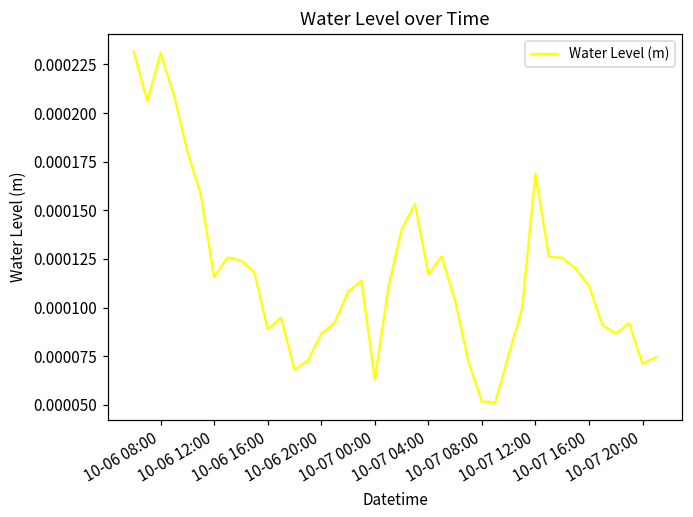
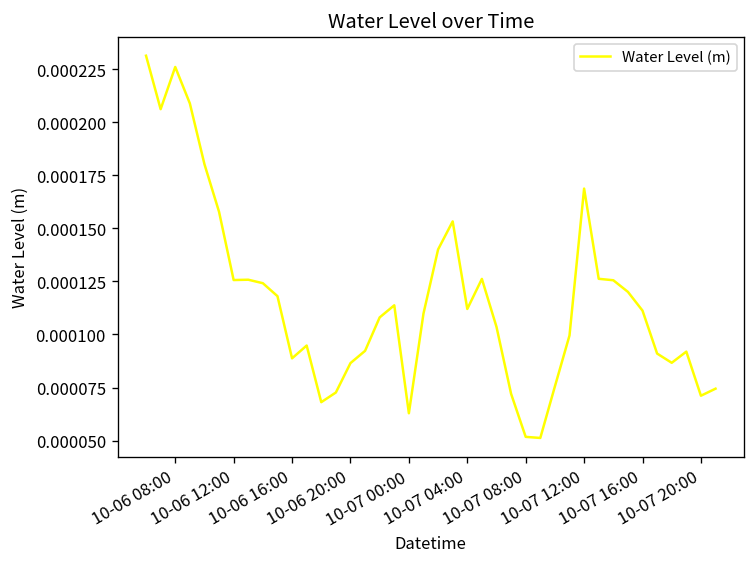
10-06 08:00: 0.000231 -> 0.000226
10-06 12:00: 0.000116 -> 0.000126
10-07 04:00: 0.000117 -> 0.000112
